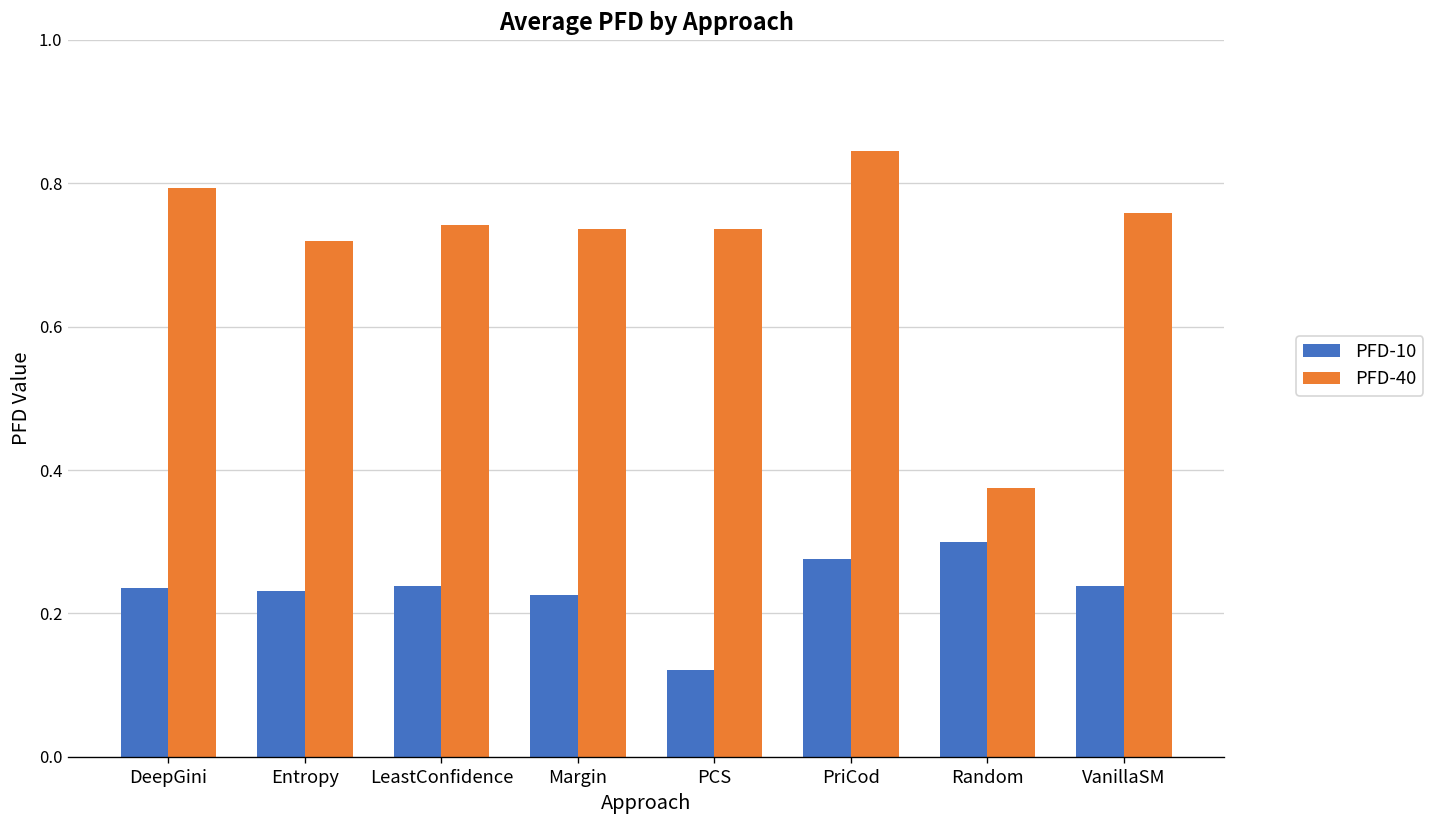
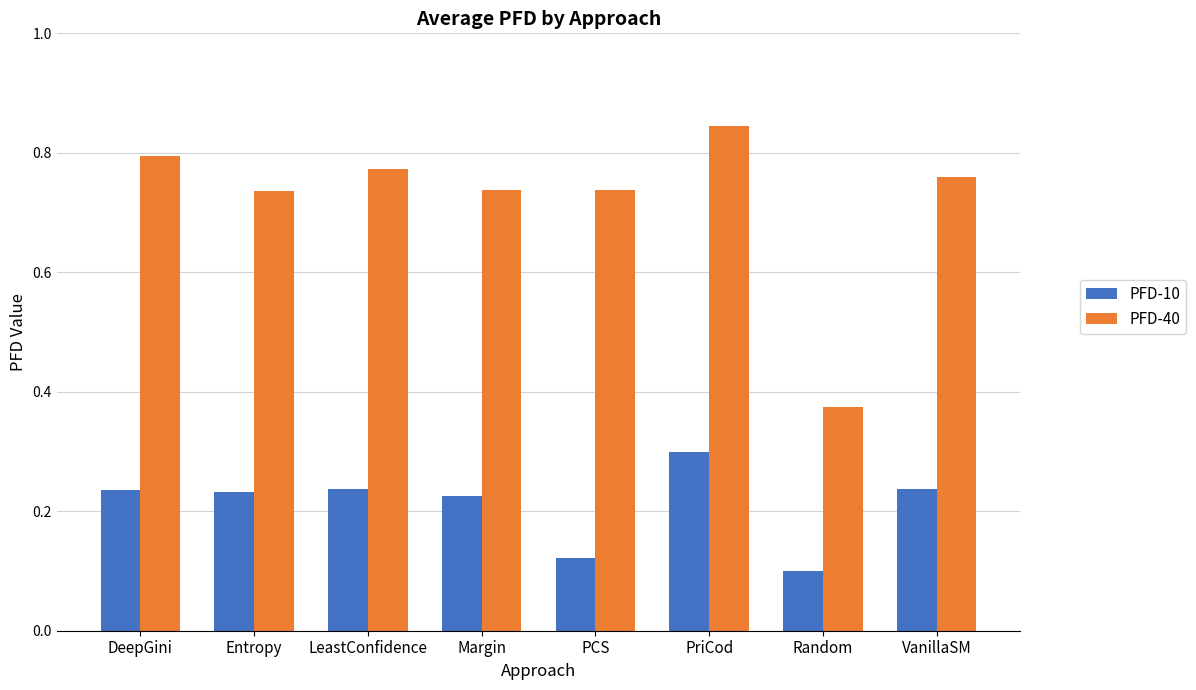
PFD-40, Entropy: 0.72 -> 0.74
PFD-40, LeastConfidence: 0.74 -> 0.77
PFD-10, PriCod: 0.28 -> 0.30
PFD-10, Random: 0.3 -> 0.1
